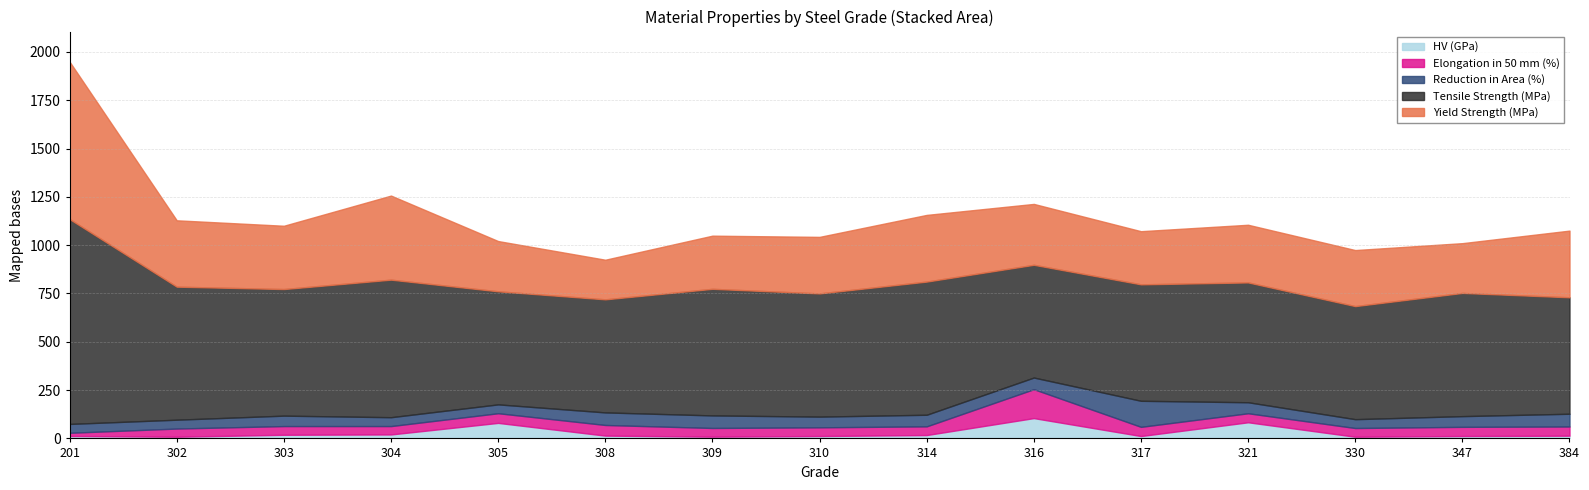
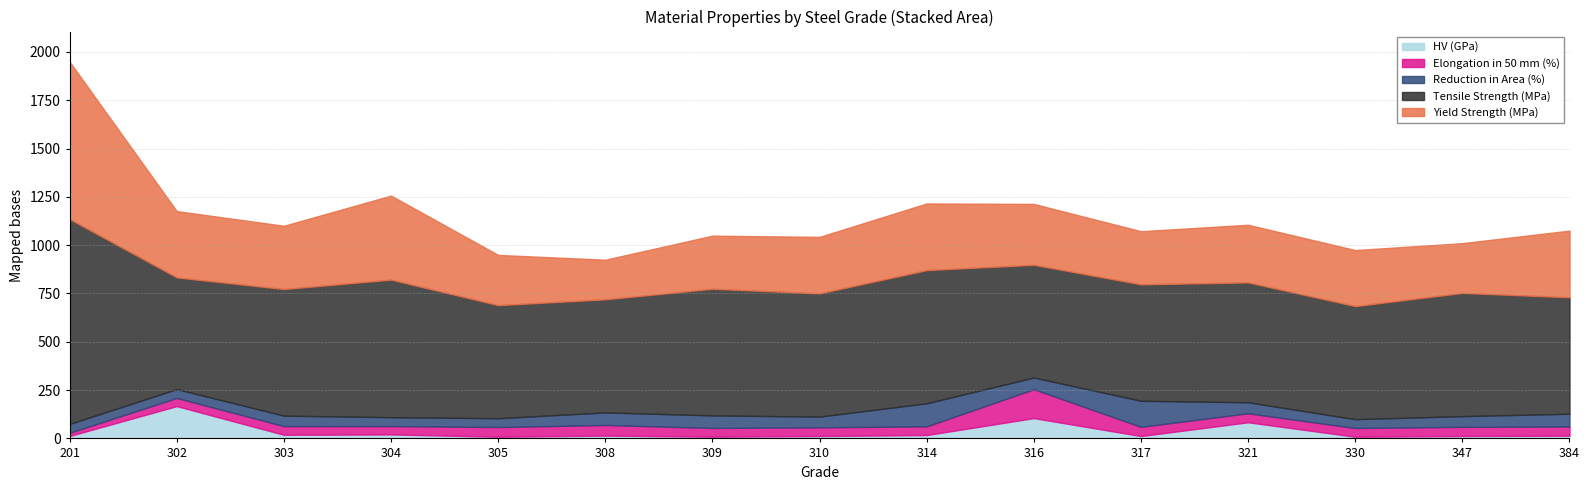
HV (GPa), 302: 10 -> 170
Tensile Strength (MPa), 302: 690 -> 580
HV (GPa), 305: 80 -> 10
Reduction in Area (%), 314: 60 -> 120
